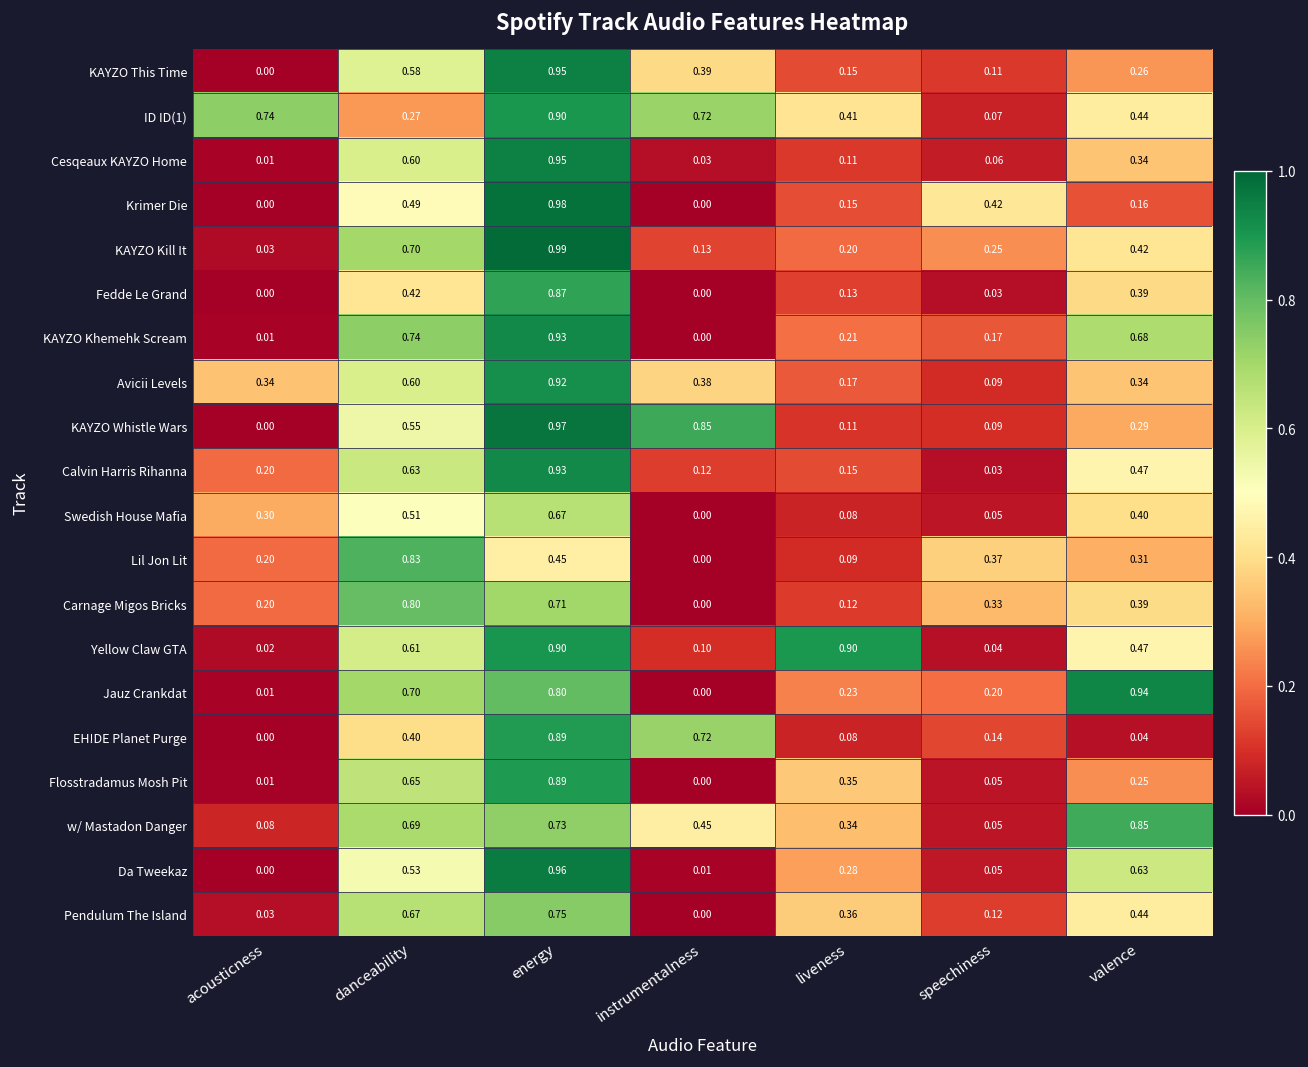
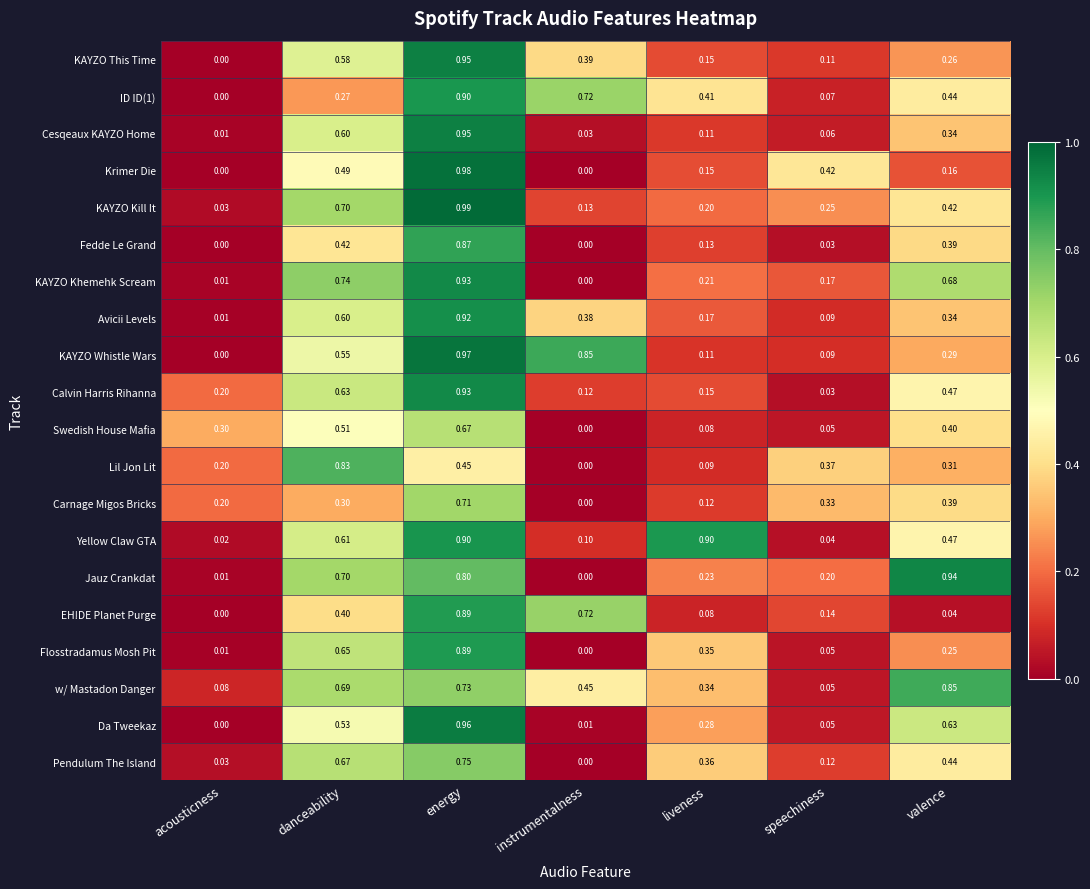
ID ID(1), acousticness: 0.74 -> 0.00
Avicii Levels, acousticness: 0.34 -> 0.01
Carnage Migos Bricks, danceability: 0.80 -> 0.30
